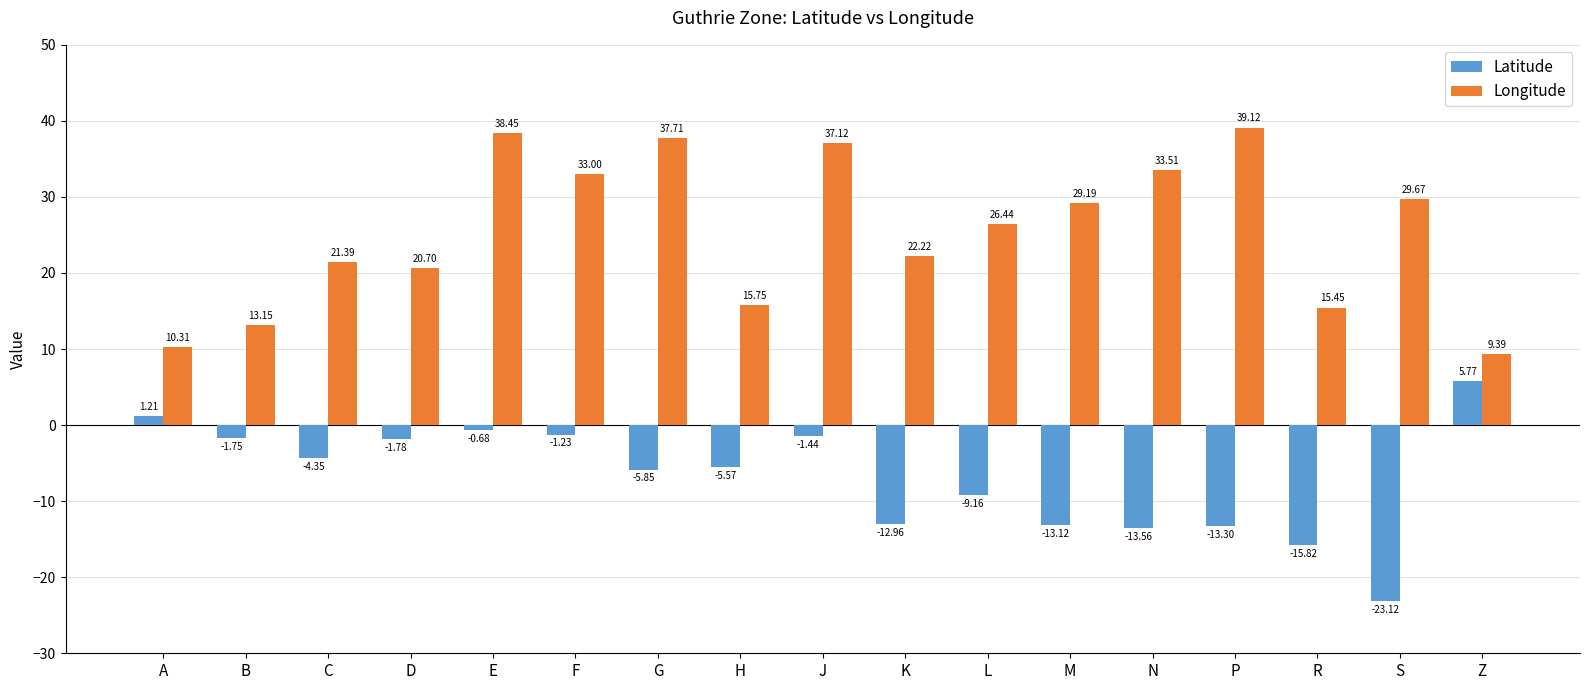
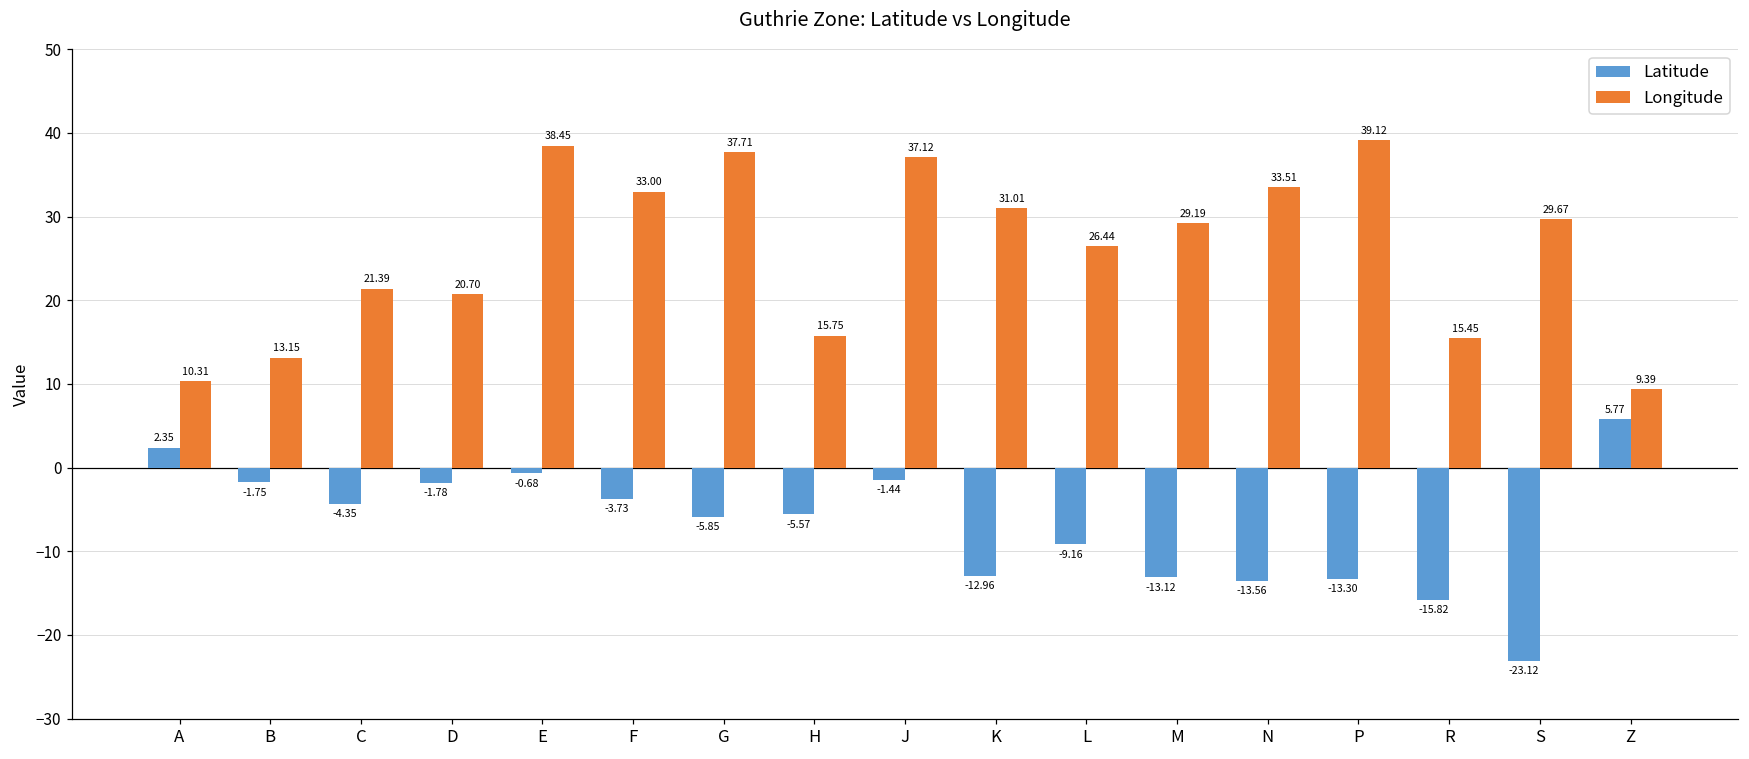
Latitude, A: 1.21 -> 2.35
Latitude, F: -1.23 -> -3.73
Longitude, K: 22.22 -> 31.01
